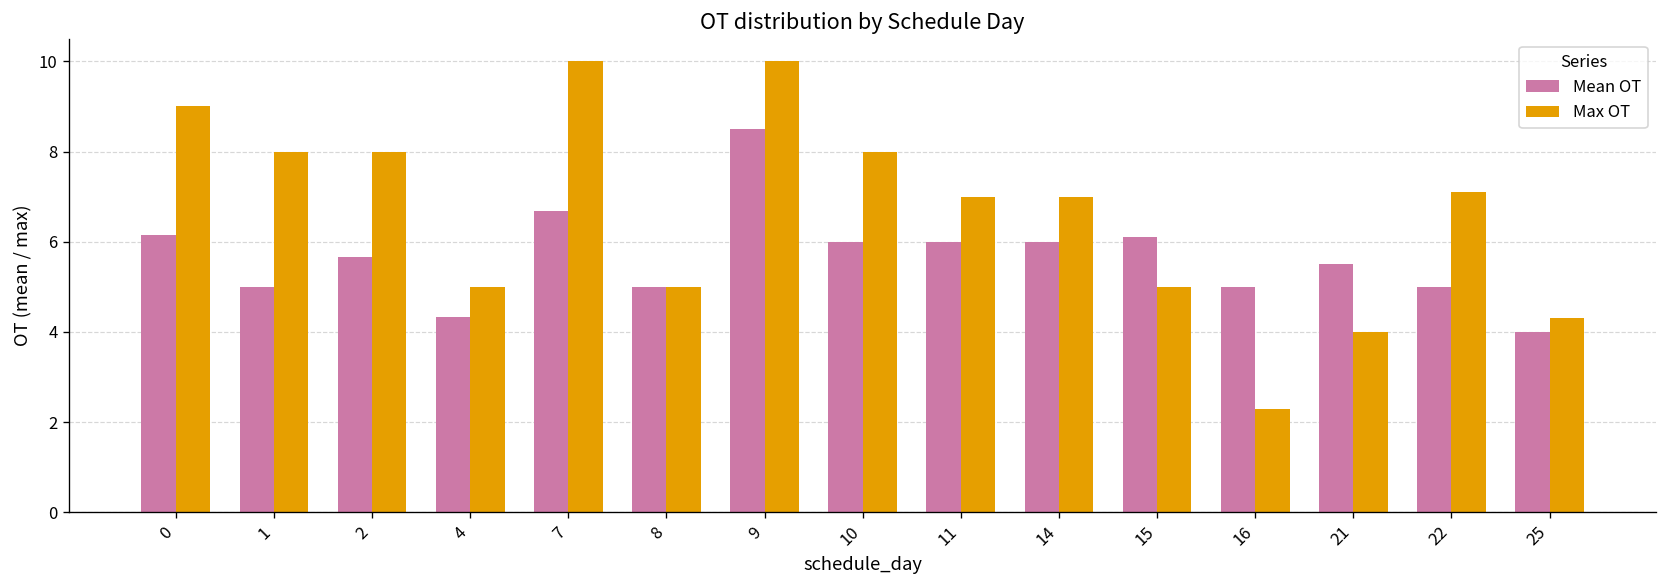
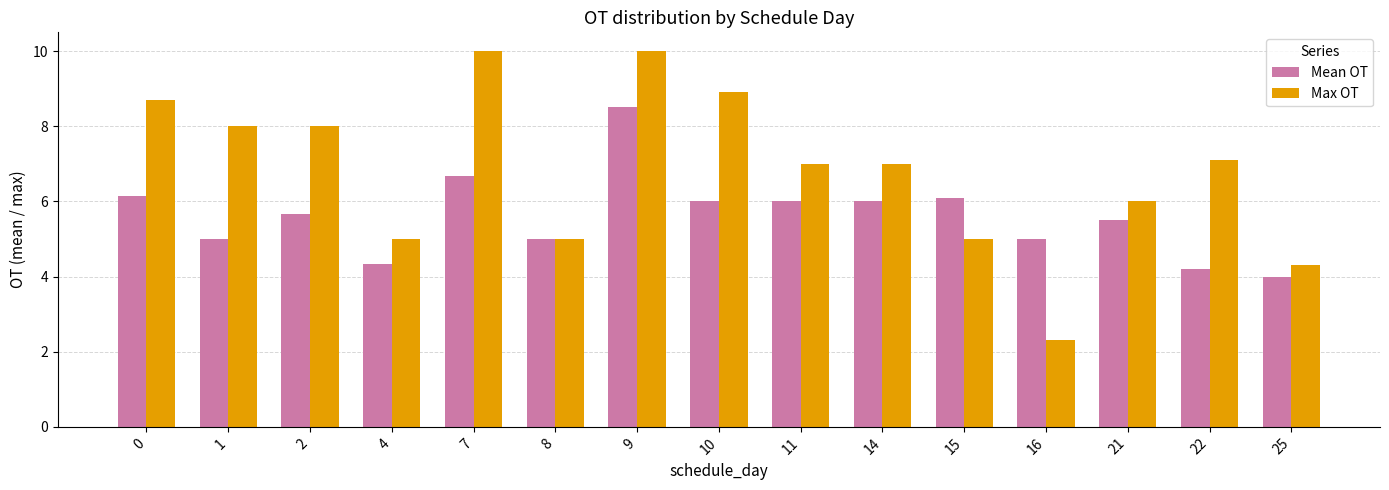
Max OT, 0: 9.0 -> 8.7
Max OT, 10: 8.0 -> 8.9
Max OT, 21: 4 -> 6
Mean OT, 22: 5.0 -> 4.2
